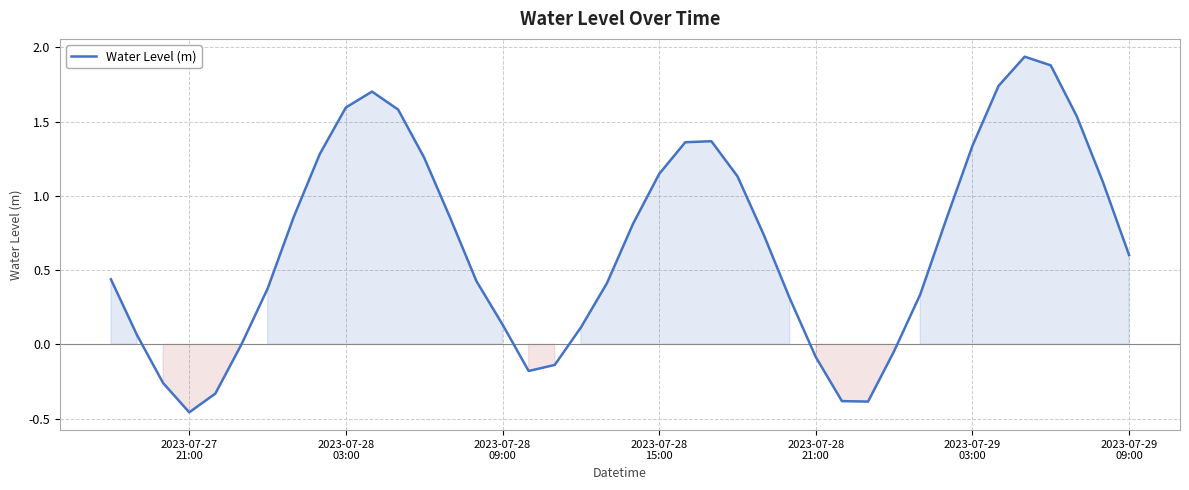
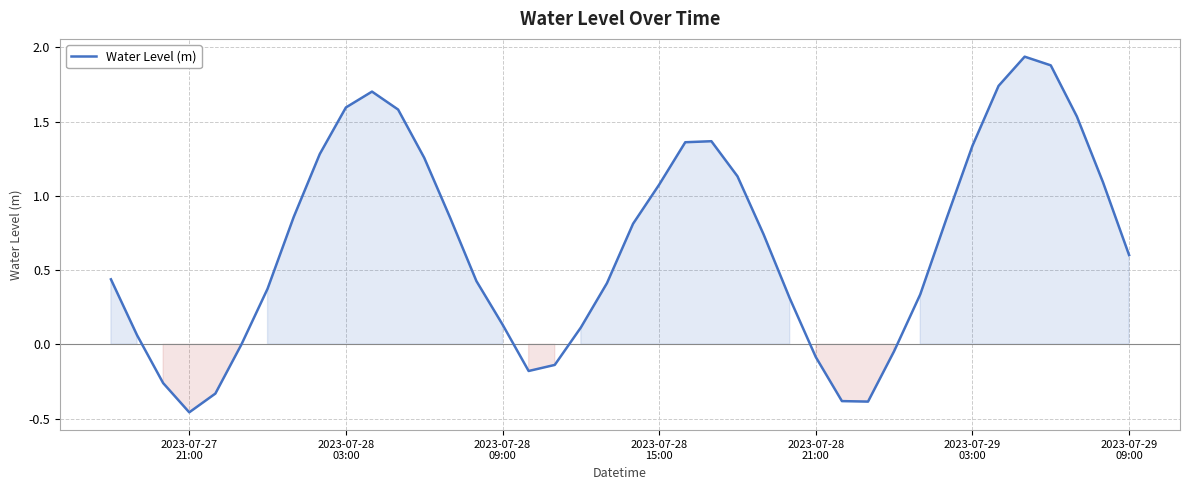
2023-07-28 15:00: 1.15 -> 1.08
